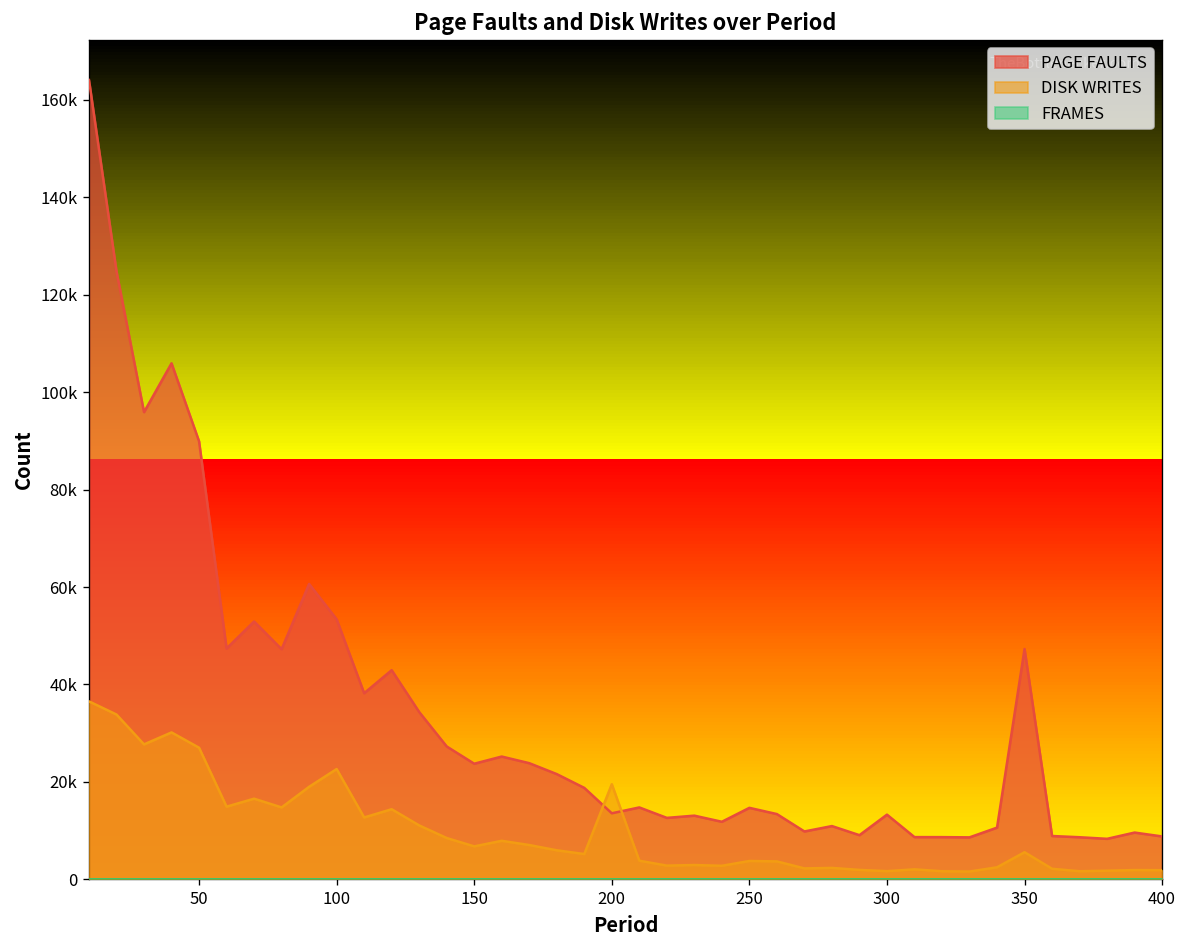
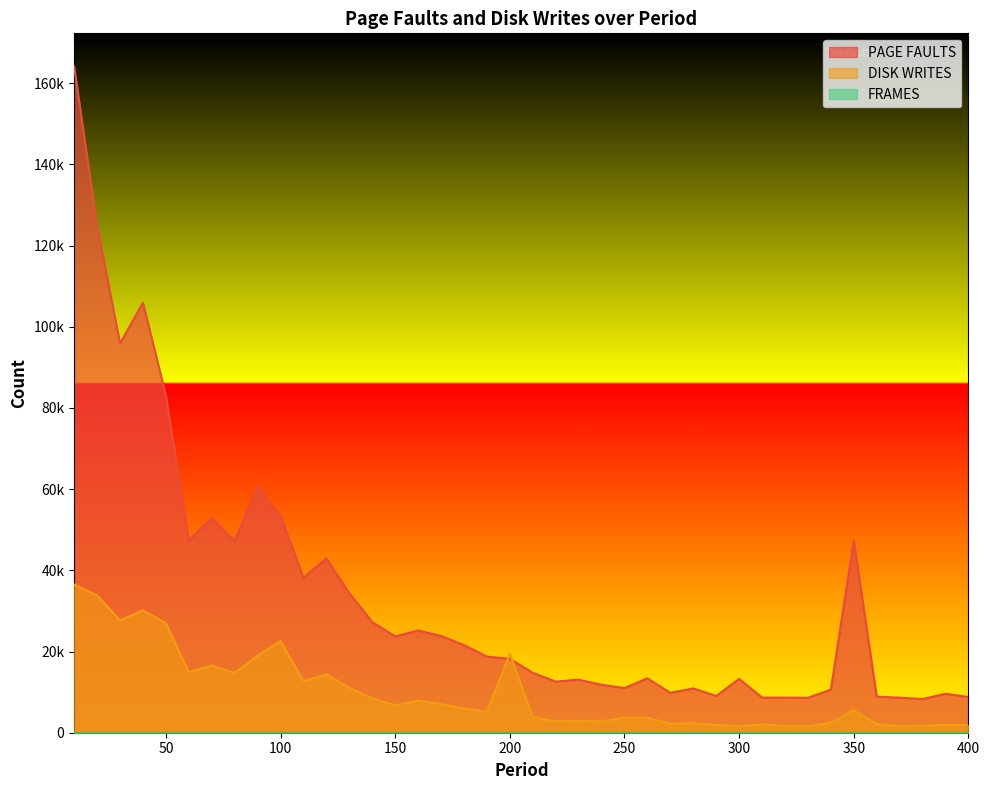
PAGE FAULTS, 50: 90000 -> 83000
PAGE FAULTS, 200: 14000 -> 18000
PAGE FAULTS, 250: 15000 -> 11000
